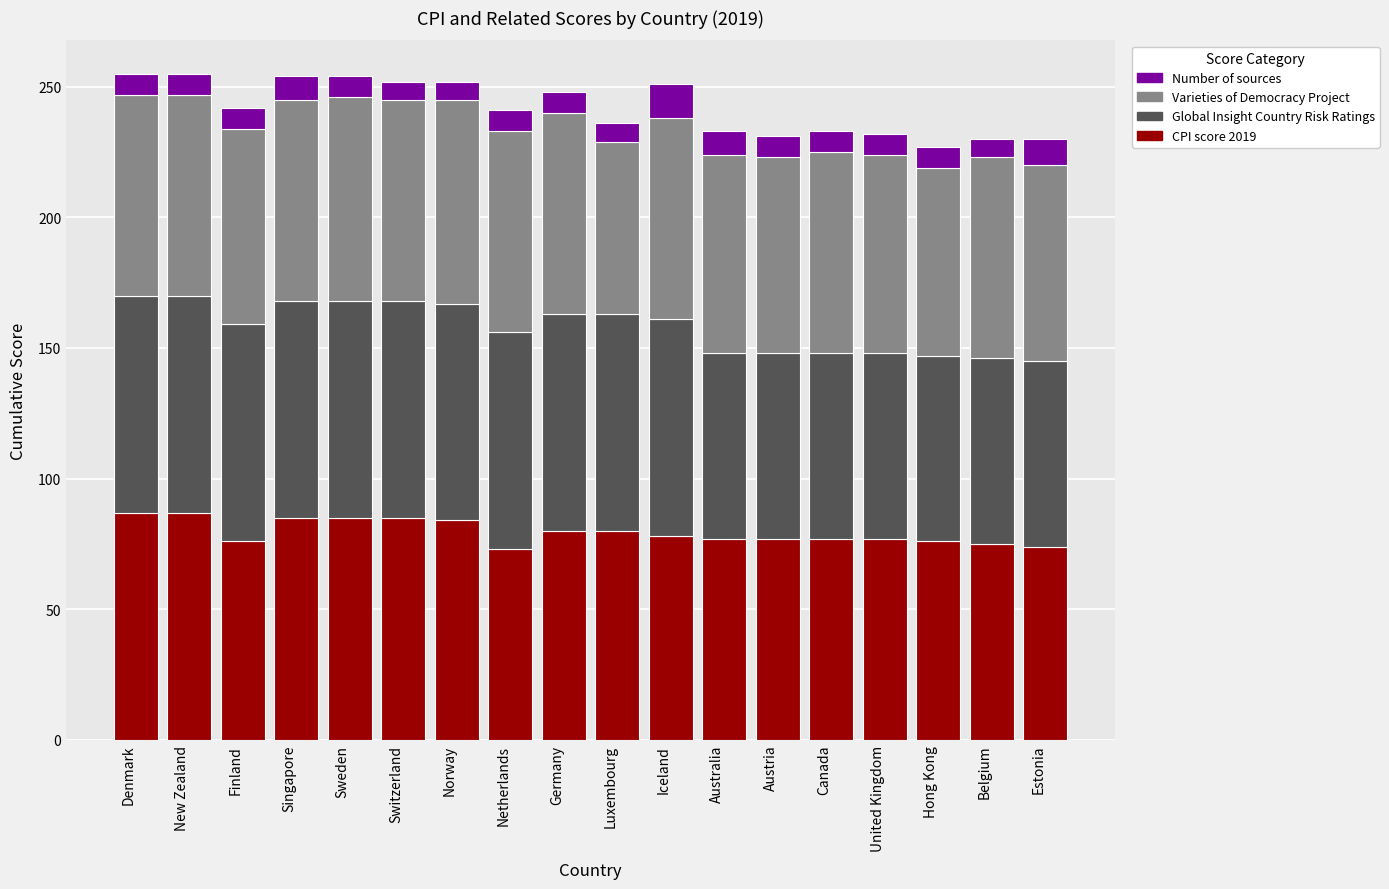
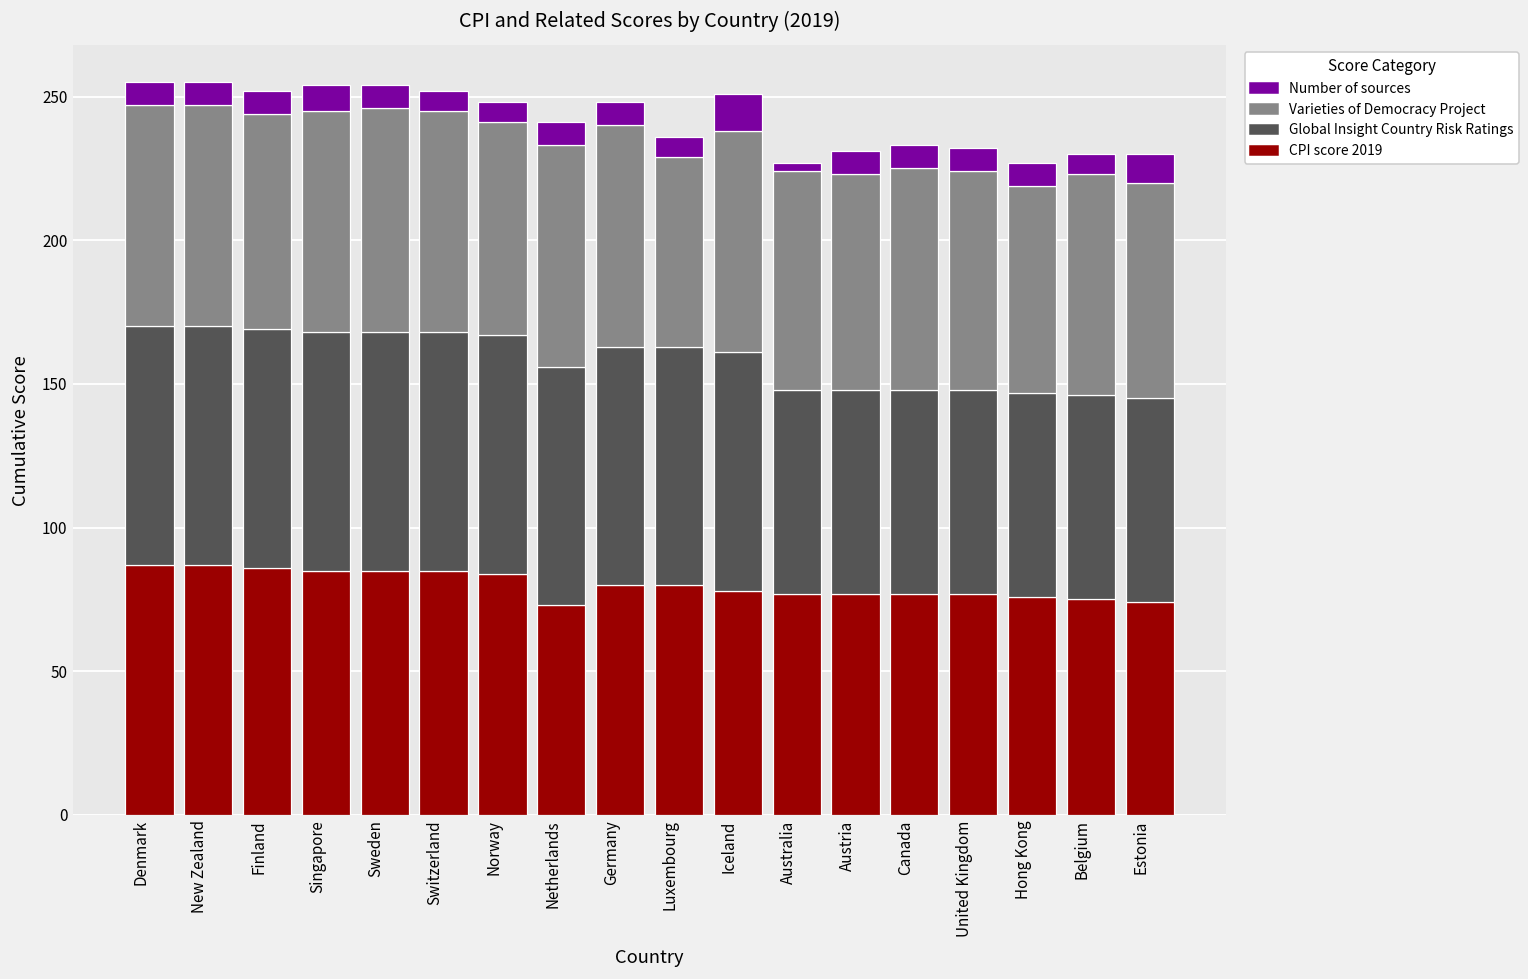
CPI score 2019, Finland: 76 -> 86
Varieties of Democracy Project, Norway: 78 -> 74
Number of sources, Australia: 9 -> 3
